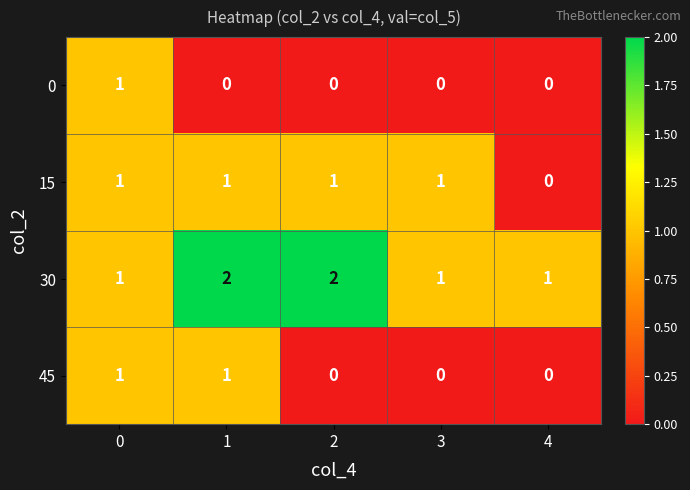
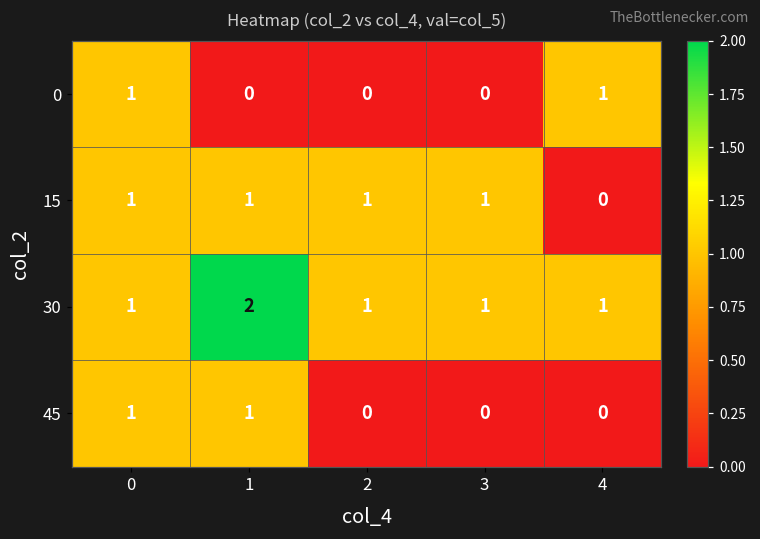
0, 4: 0 -> 1
30, 2: 2 -> 1
